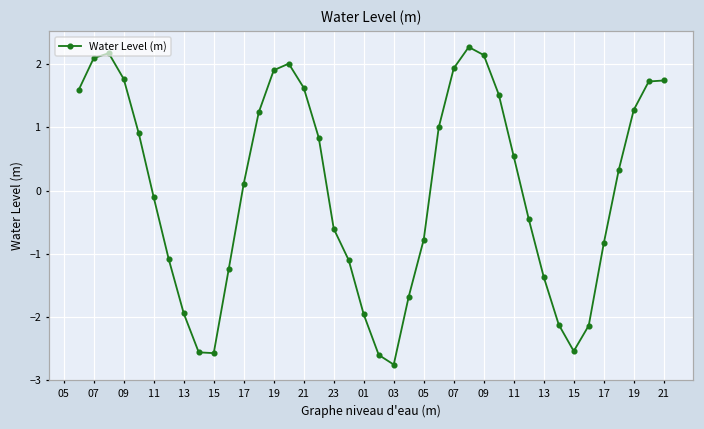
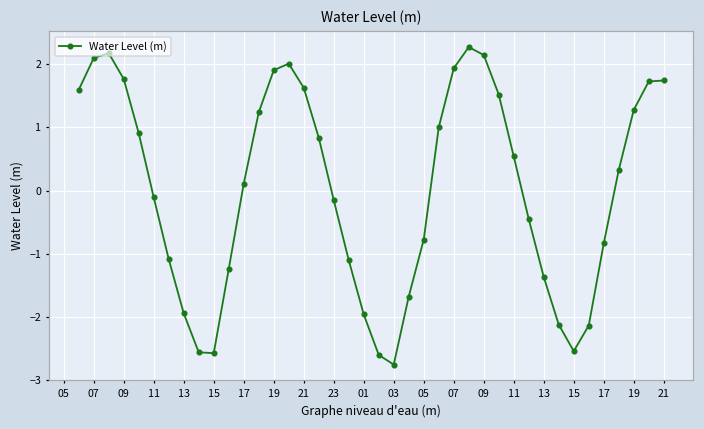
23: -0.6 -> -0.2
